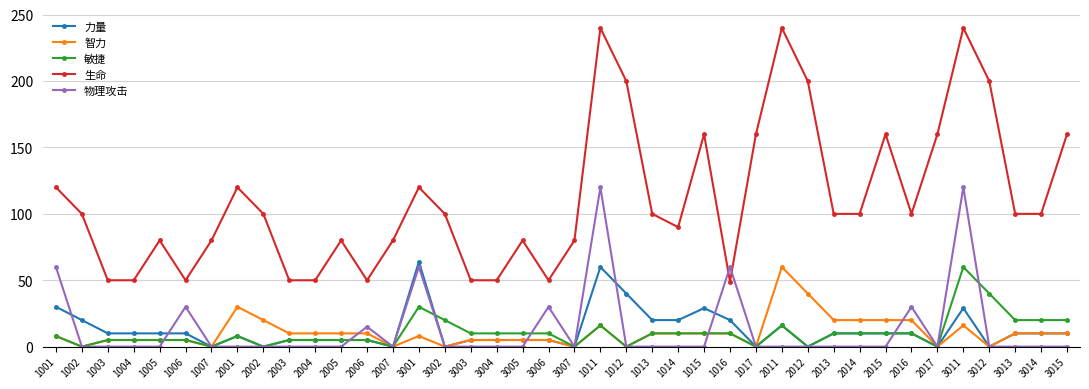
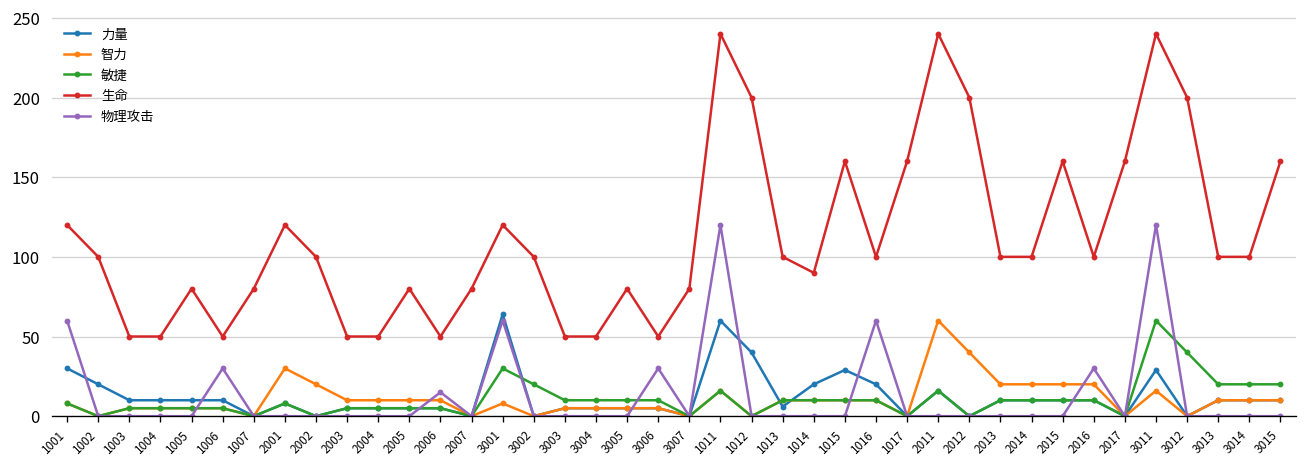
力量, 1013: 20 -> 6
生命, 1016: 49 -> 100
